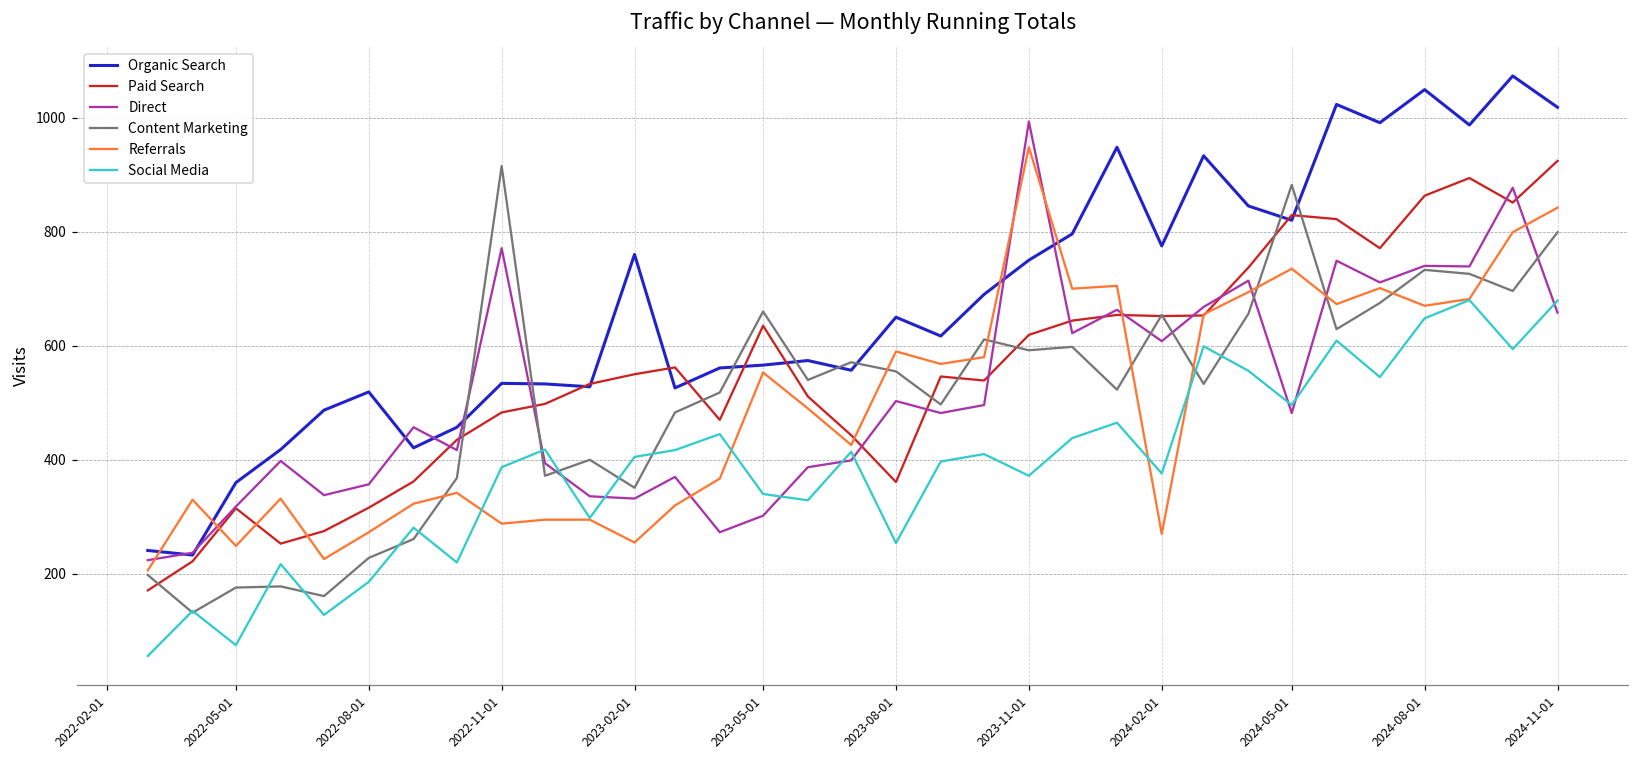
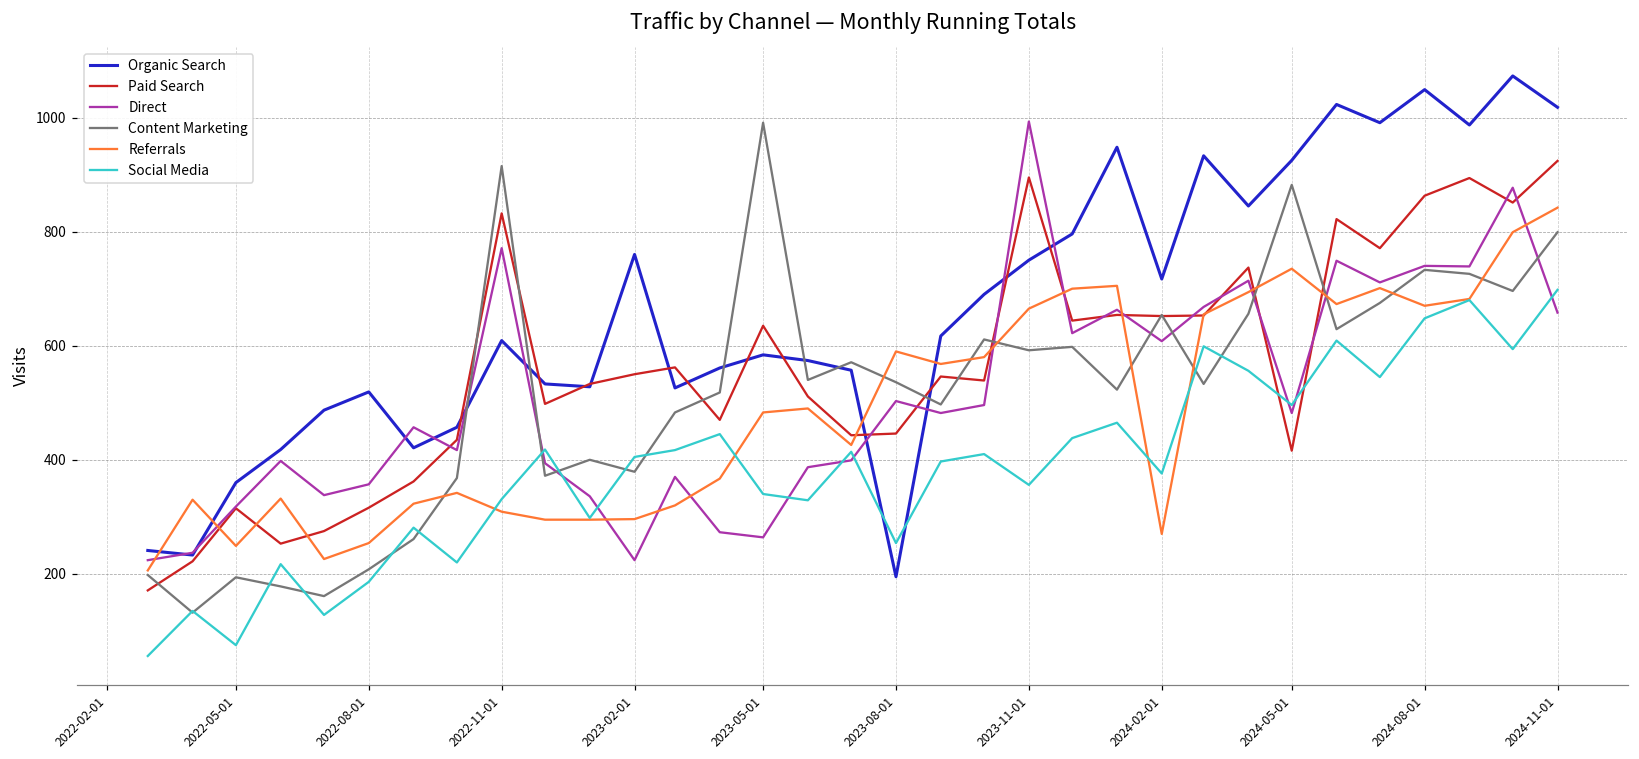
Content Marketing, 2022-05-01: 180 -> 190
Content Marketing, 2022-08-01: 230 -> 210
Referrals, 2022-08-01: 270 -> 250
Organic Search, 2022-11-01: 530 -> 610
Paid Search, 2022-11-01: 480 -> 830
Referrals, 2022-11-01: 290 -> 310
Social Media, 2022-11-01: 390 -> 330
Direct, 2023-02-01: 330 -> 220
Content Marketing, 2023-02-01: 350 -> 380
Referrals, 2023-02-01: 260 -> 300
Organic Search, 2023-05-01: 570 -> 580
Direct, 2023-05-01: 300 -> 260
Content Marketing, 2023-05-01: 660 -> 990
Referrals, 2023-05-01: 550 -> 480
Organic Search, 2023-08-01: 650 -> 200
Paid Search, 2023-08-01: 360 -> 450
Content Marketing, 2023-08-01: 560 -> 540
Paid Search, 2023-11-01: 620 -> 900
Referrals, 2023-11-01: 950 -> 670
Social Media, 2023-11-01: 370 -> 360
Organic Search, 2024-02-01: 780 -> 720
Organic Search, 2024-05-01: 820 -> 930
Paid Search, 2024-05-01: 830 -> 420
Social Media, 2024-11-01: 680 -> 700
